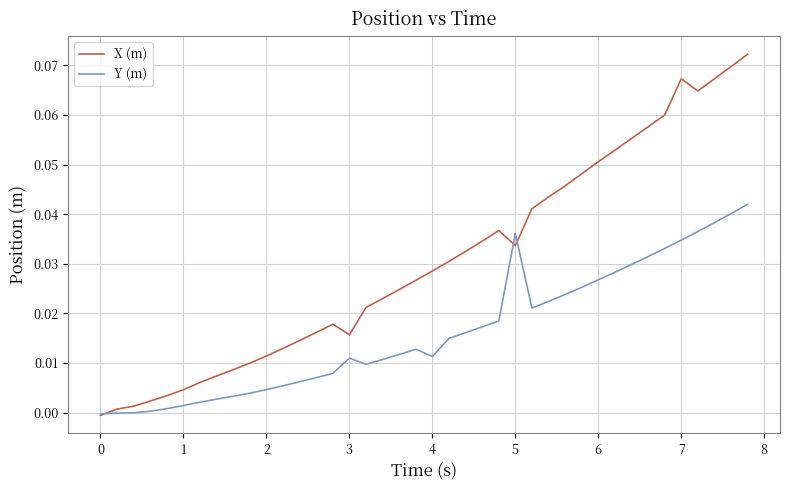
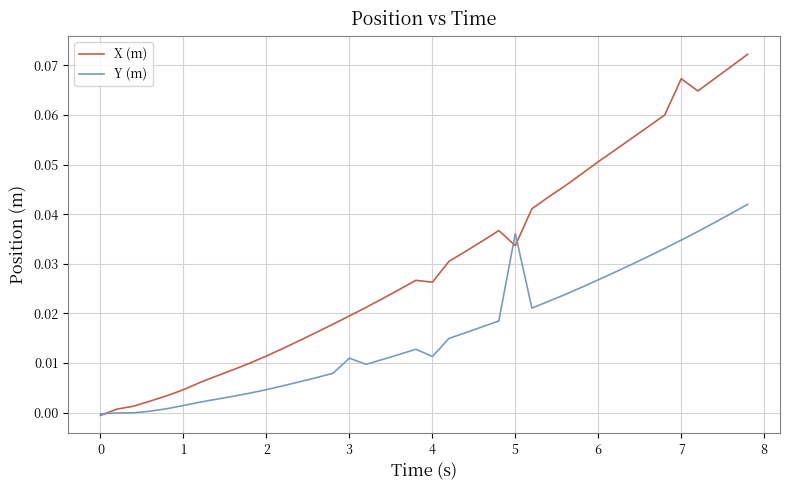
X (m), 3: 0.016 -> 0.019
X (m), 4: 0.029 -> 0.026
